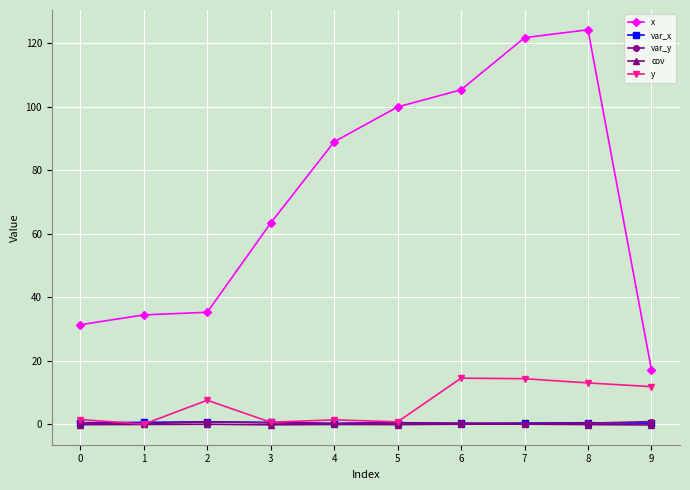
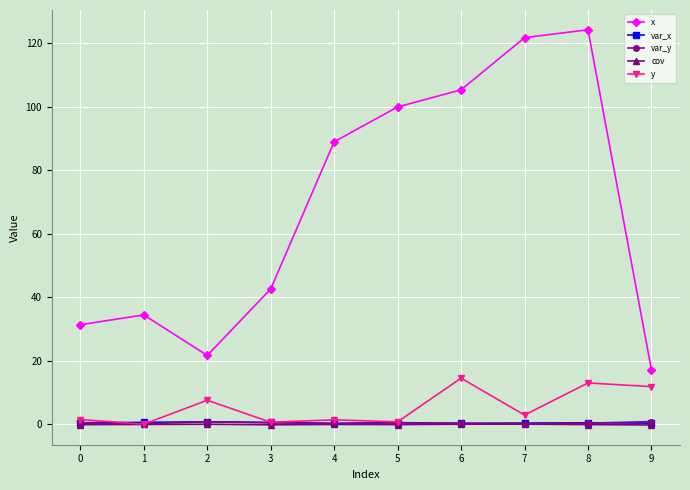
x, 2: 35 -> 22
x, 3: 63 -> 43
y, 7: 14 -> 3
